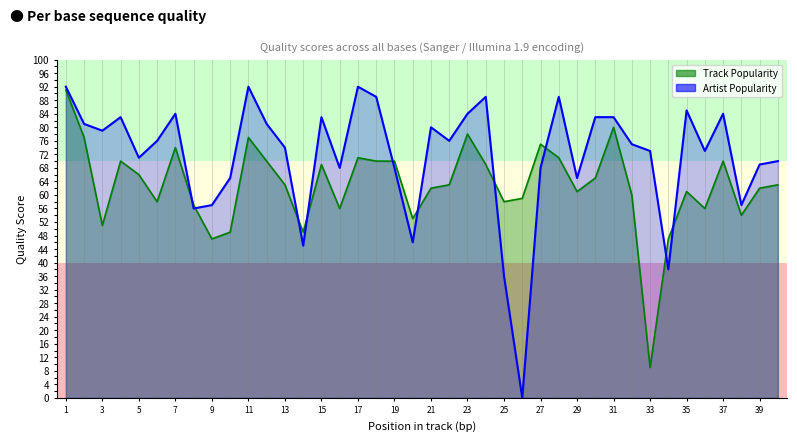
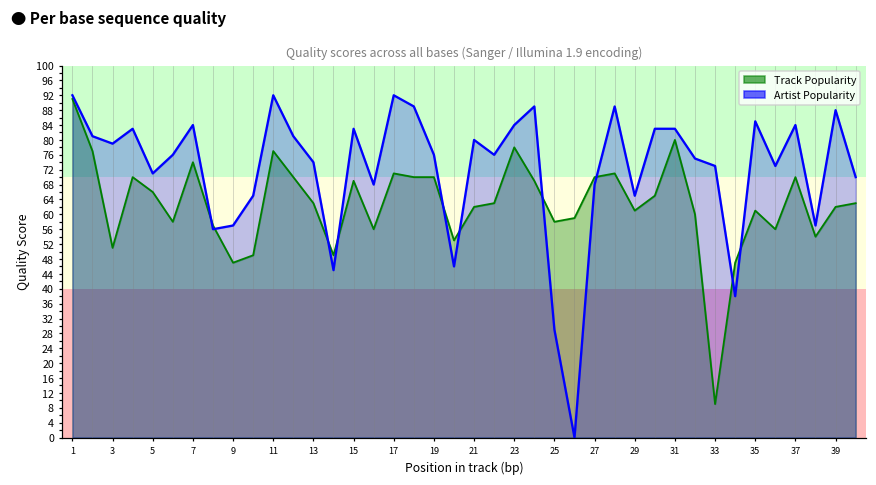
Artist Popularity, 19: 68 -> 76
Artist Popularity, 25: 36 -> 29
Track Popularity, 27: 75 -> 70
Artist Popularity, 39: 69 -> 88
